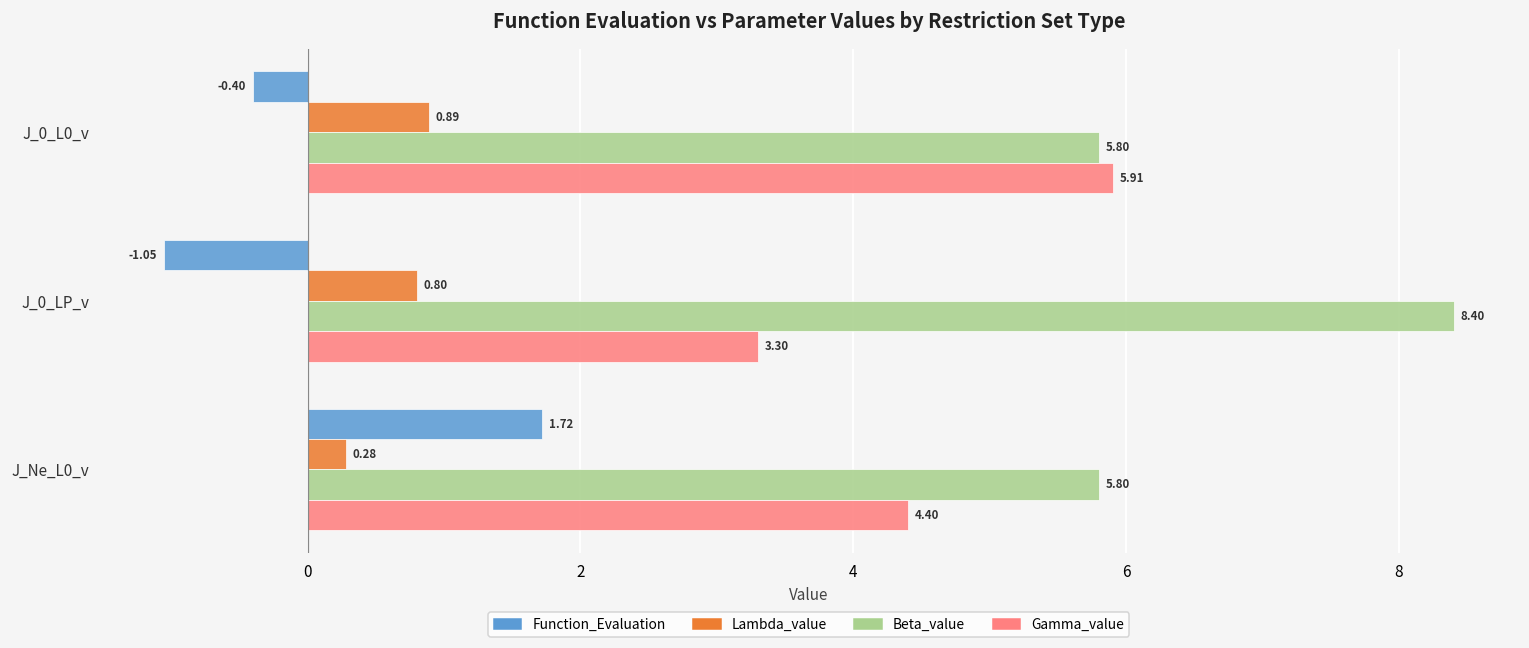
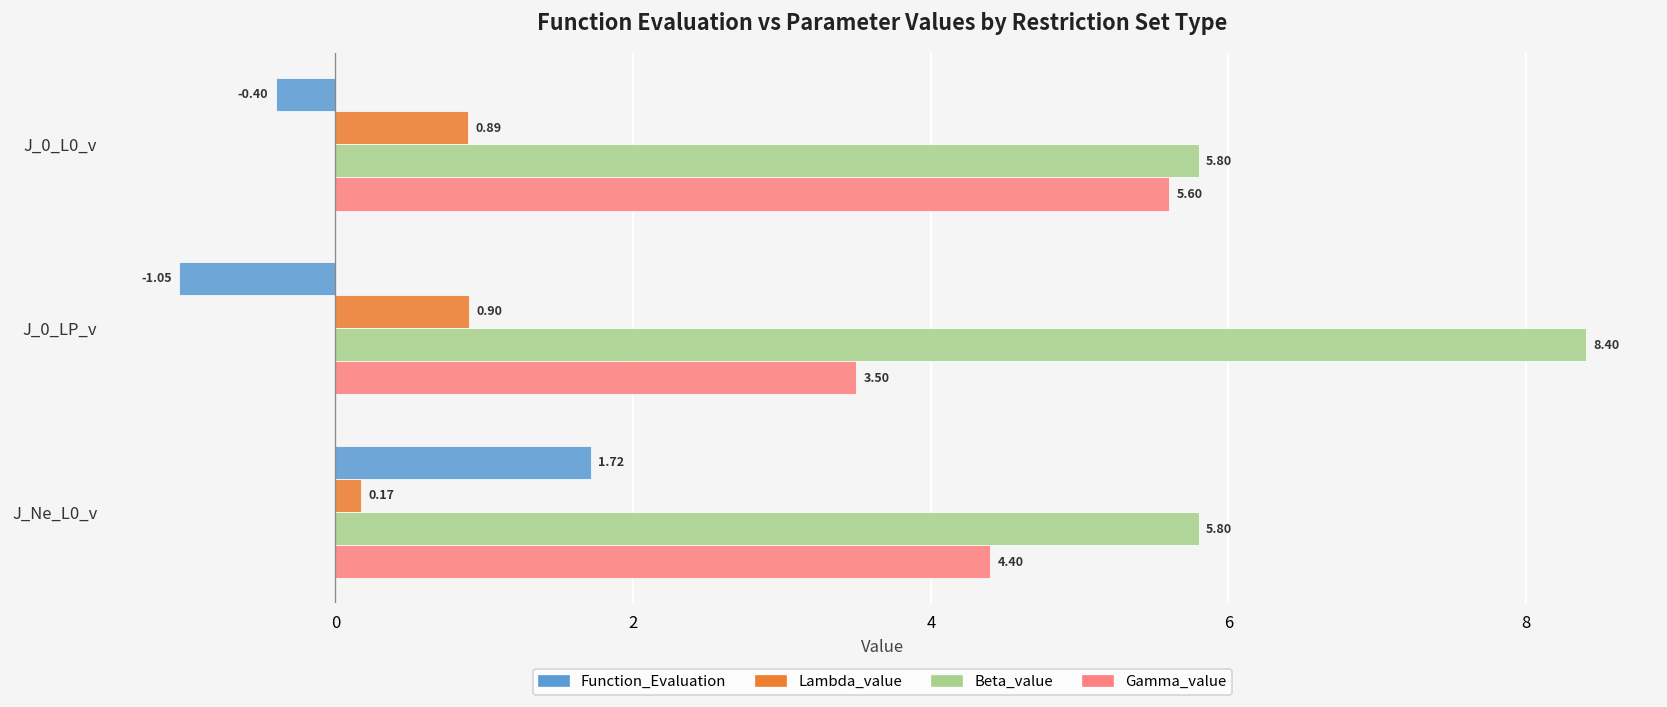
Gamma_value, J_0_L0_v: 5.91 -> 5.60
Lambda_value, J_0_LP_v: 0.80 -> 0.90
Gamma_value, J_0_LP_v: 3.30 -> 3.50
Lambda_value, J_Ne_L0_v: 0.28 -> 0.17
